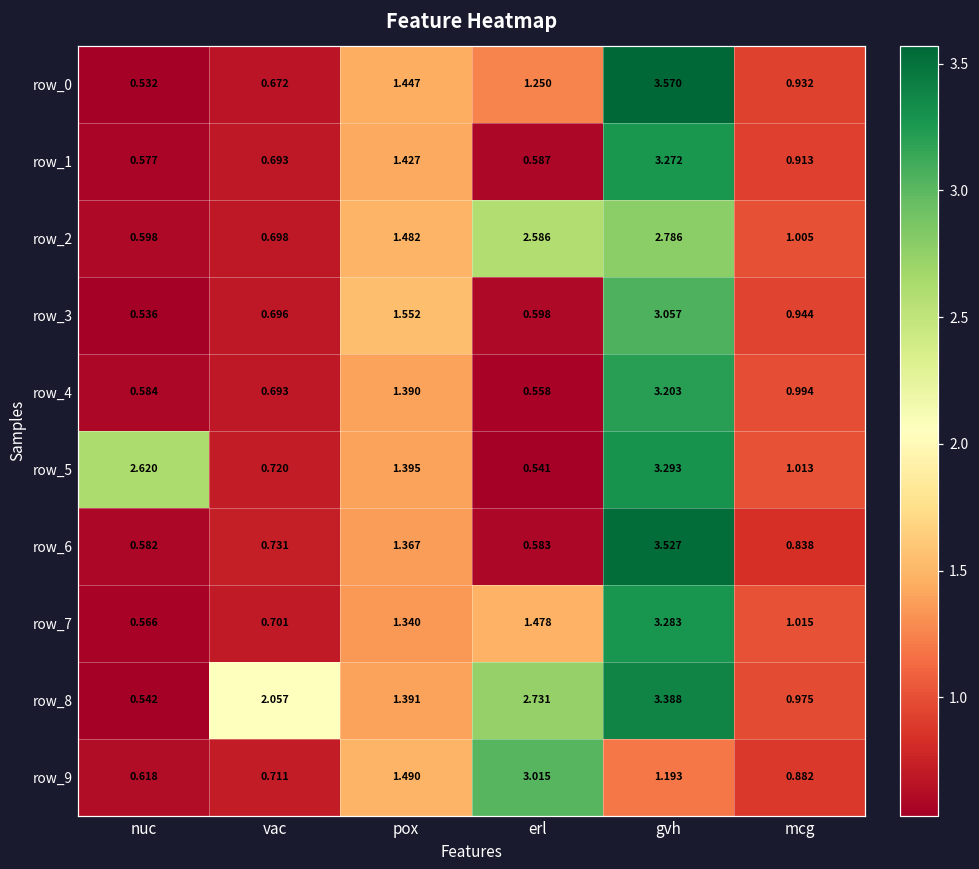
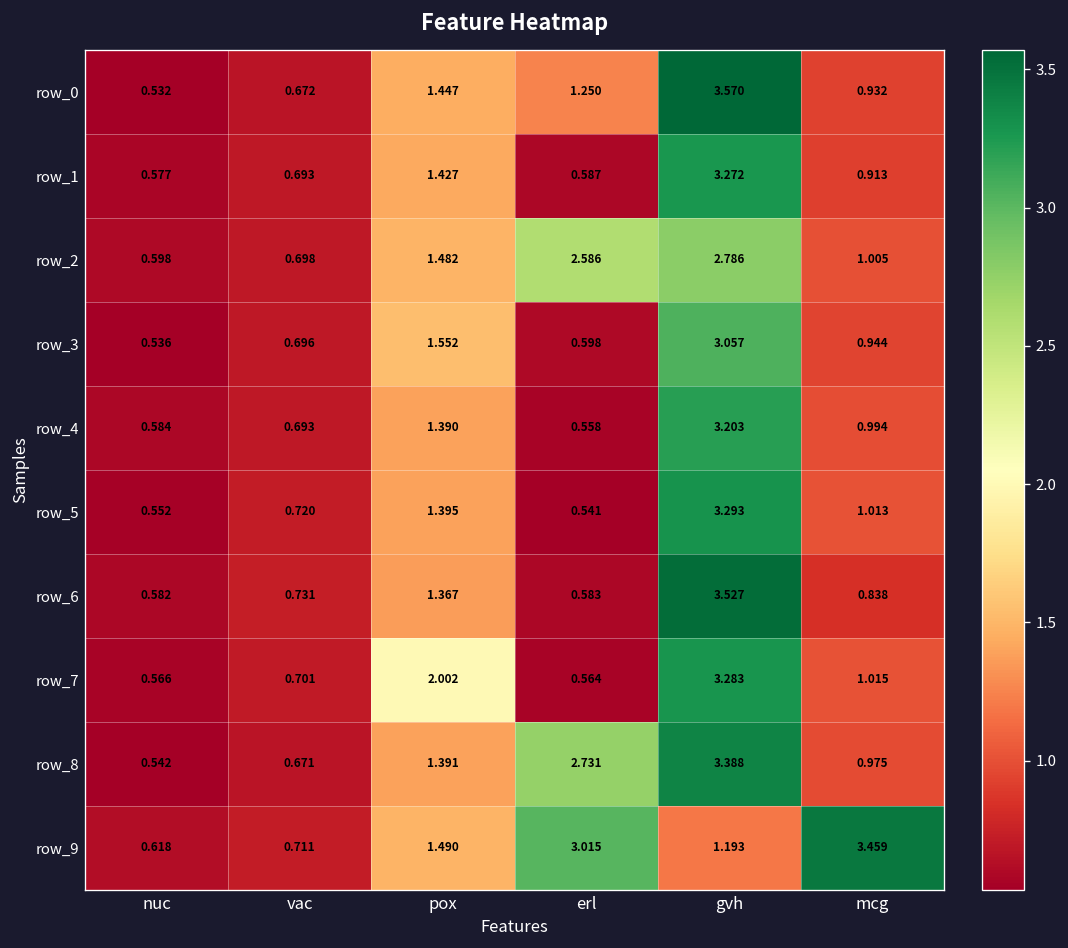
row_5, nuc: 2.620 -> 0.552
row_7, pox: 1.340 -> 2.002
row_7, erl: 1.478 -> 0.564
row_8, vac: 2.057 -> 0.671
row_9, mcg: 0.882 -> 3.459
